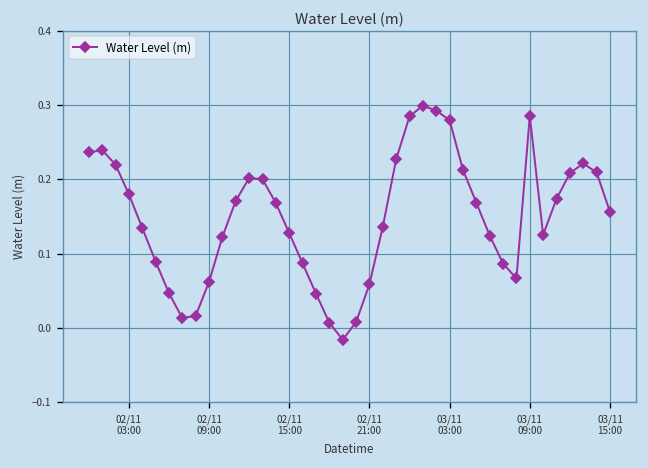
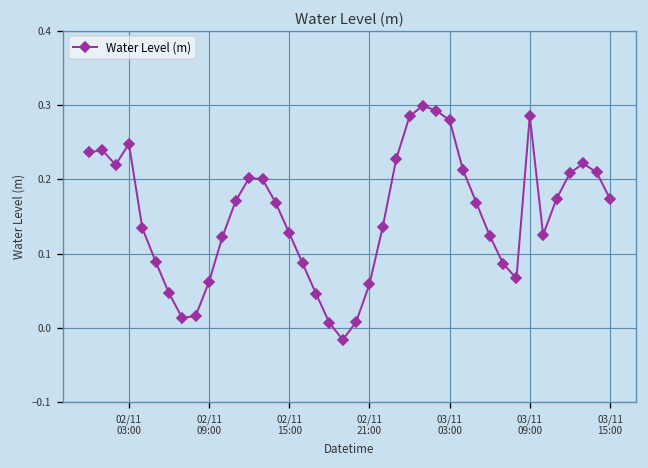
02/11 03:00: 0.18 -> 0.25
03/11 15:00: 0.16 -> 0.17
